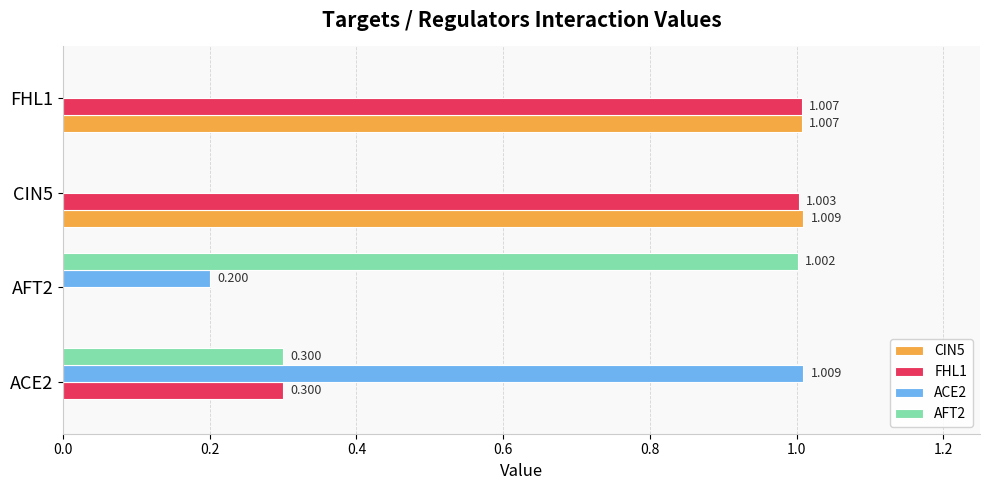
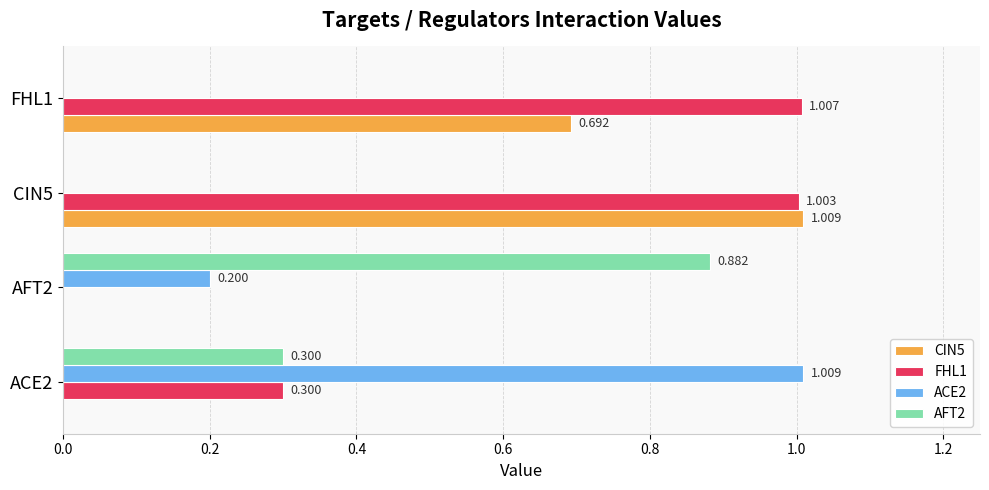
CIN5, FHL1: 1.007 -> 0.692
AFT2, AFT2: 1.002 -> 0.882
